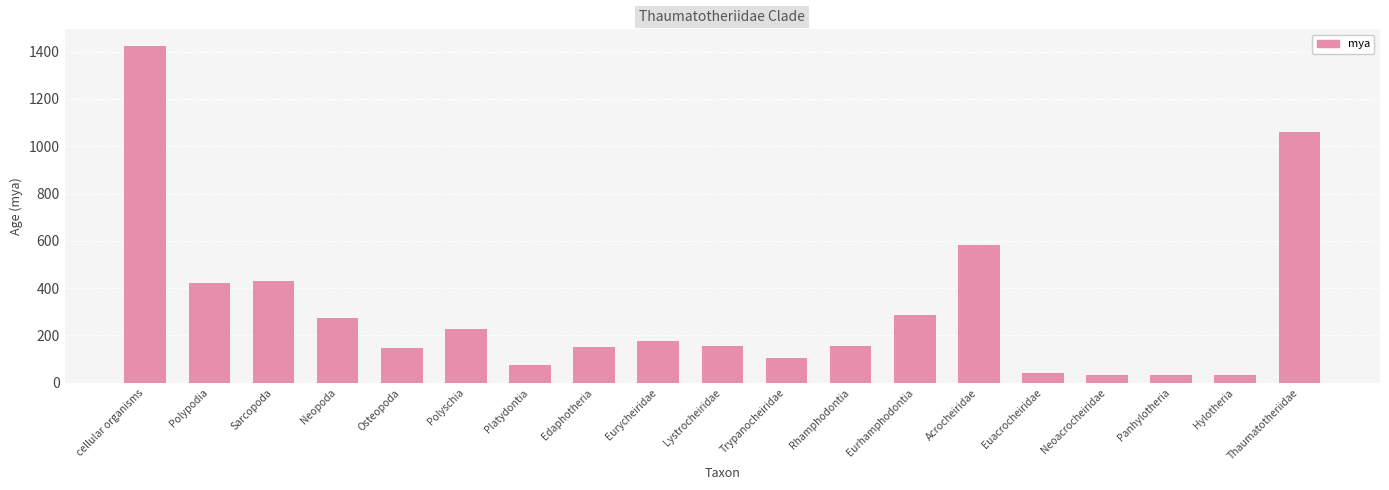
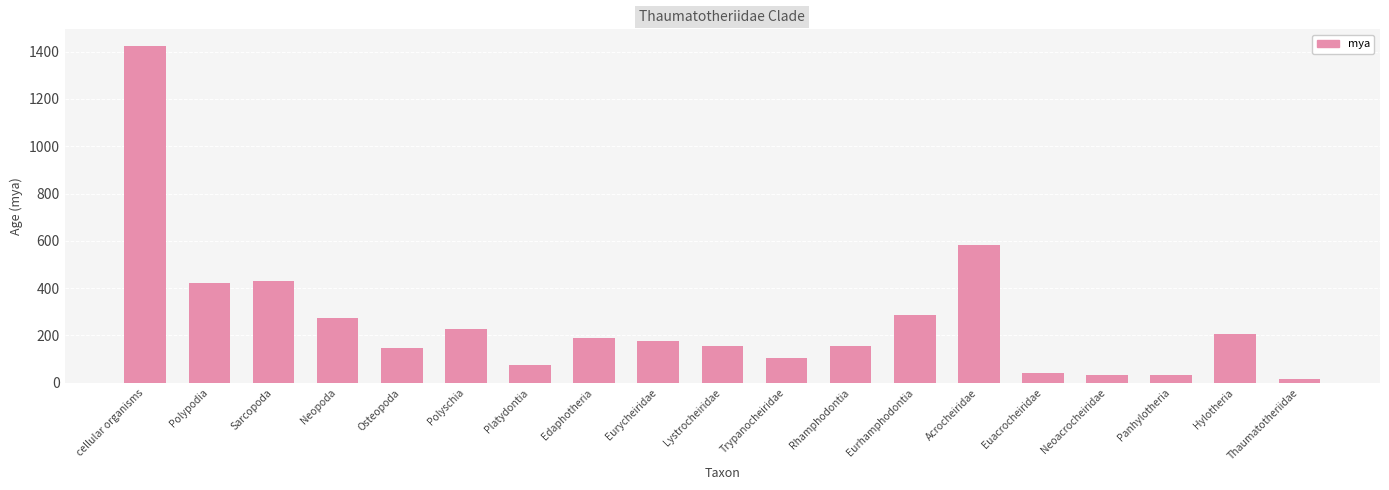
Edaphotheria: 150 -> 190
Hylotheria: 30 -> 210
Thaumatotheriidae: 1060 -> 20
